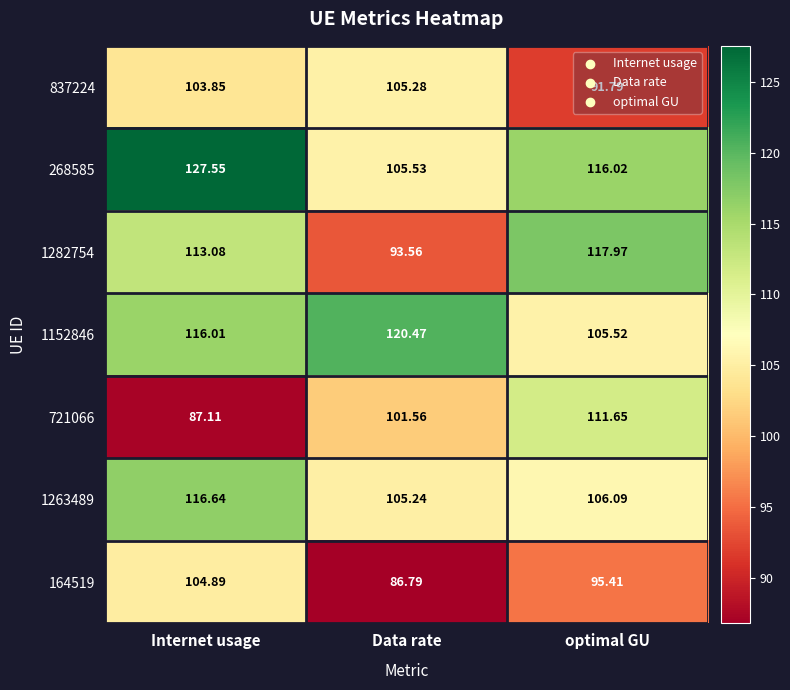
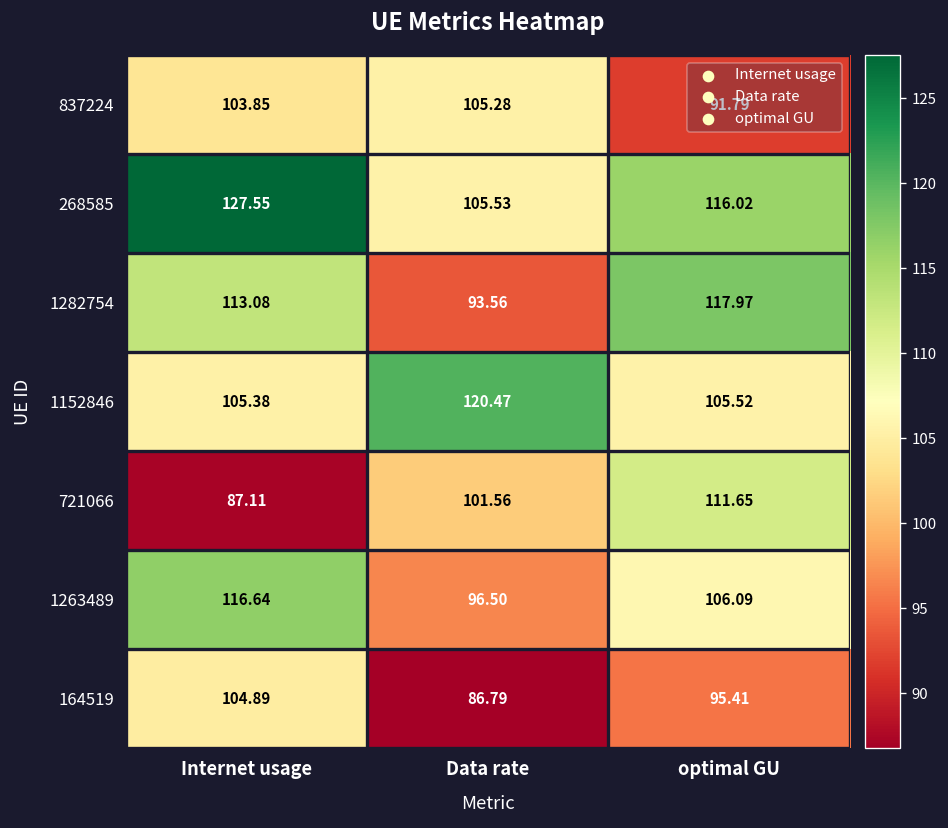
1152846, Internet usage: 116.01 -> 105.38
1263489, Data rate: 105.24 -> 96.50
